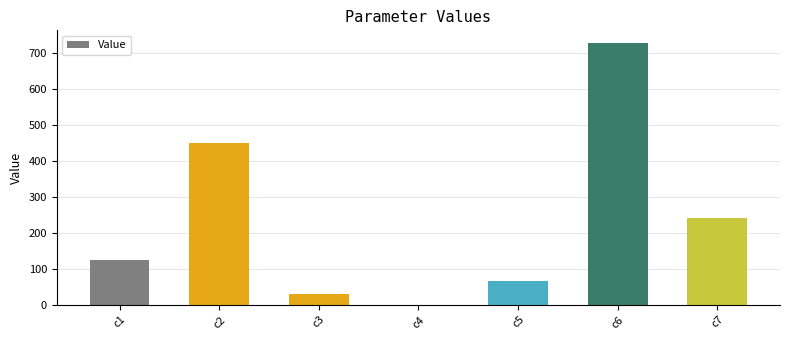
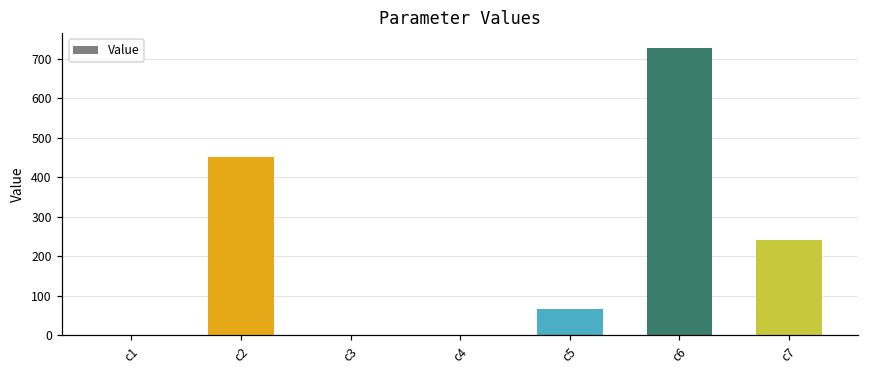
c1: 120 -> 0
c3: 30 -> 0
